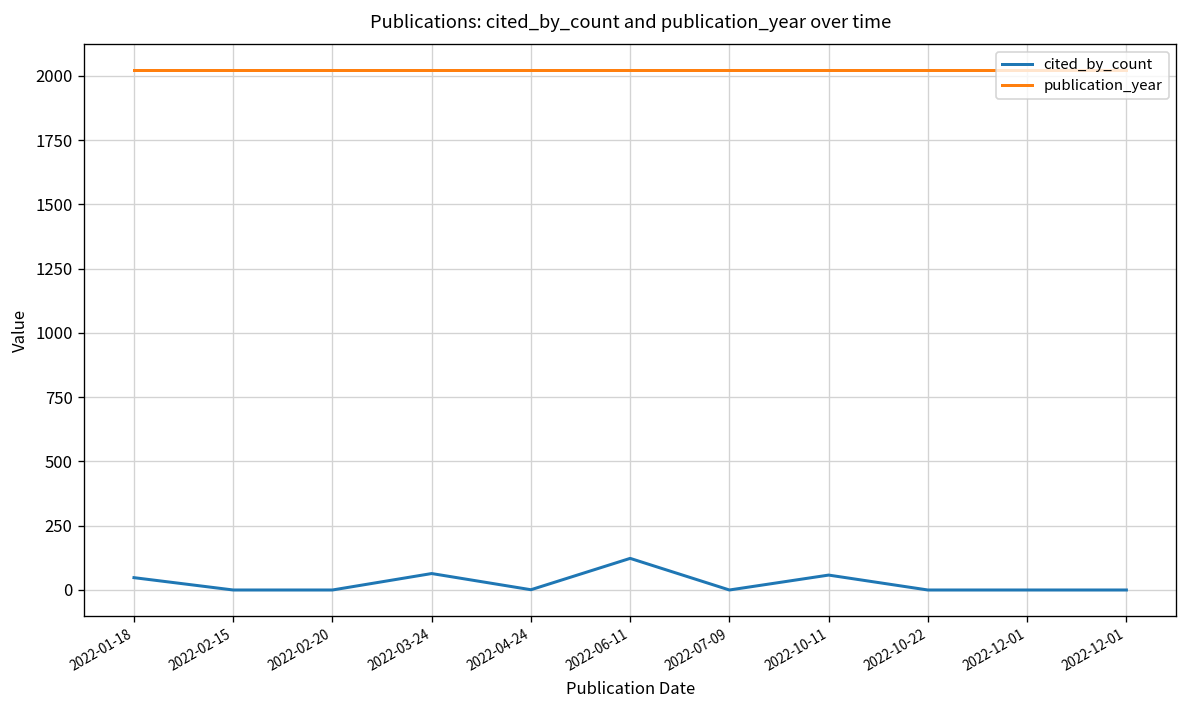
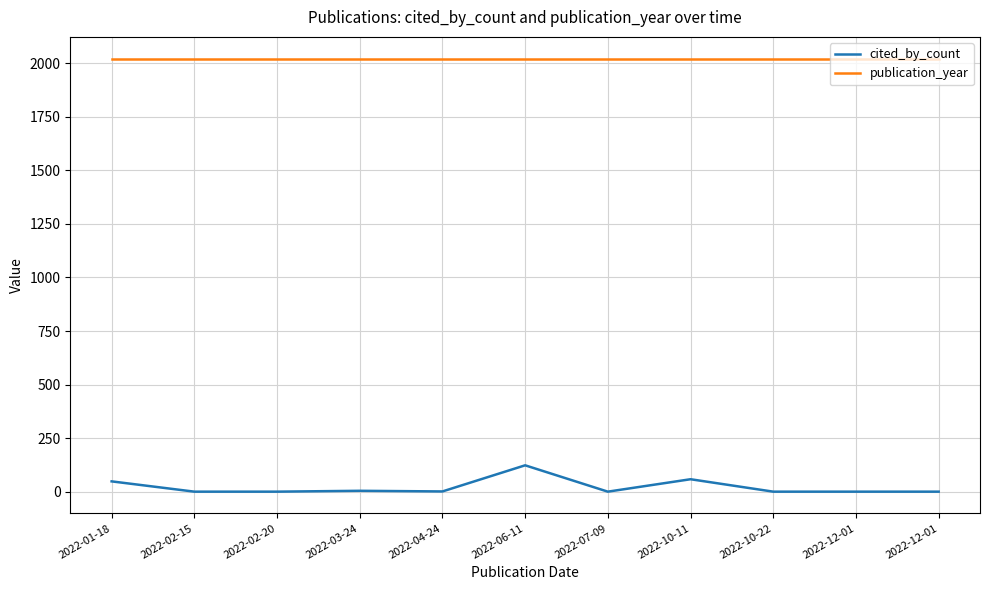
cited_by_count, 2022-03-24: 60 -> 0
